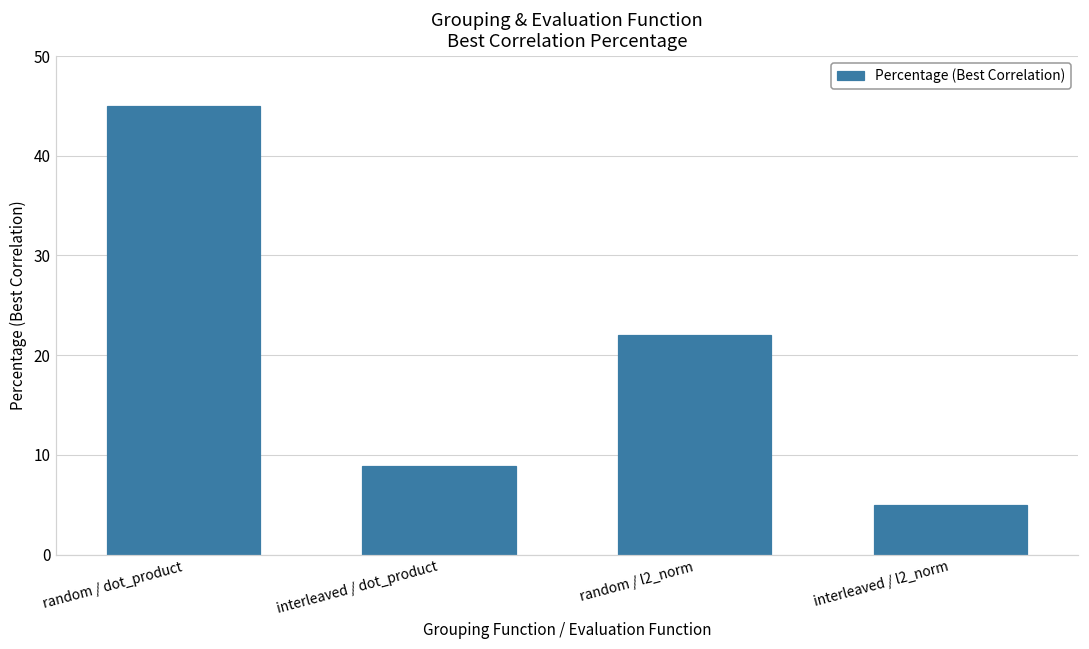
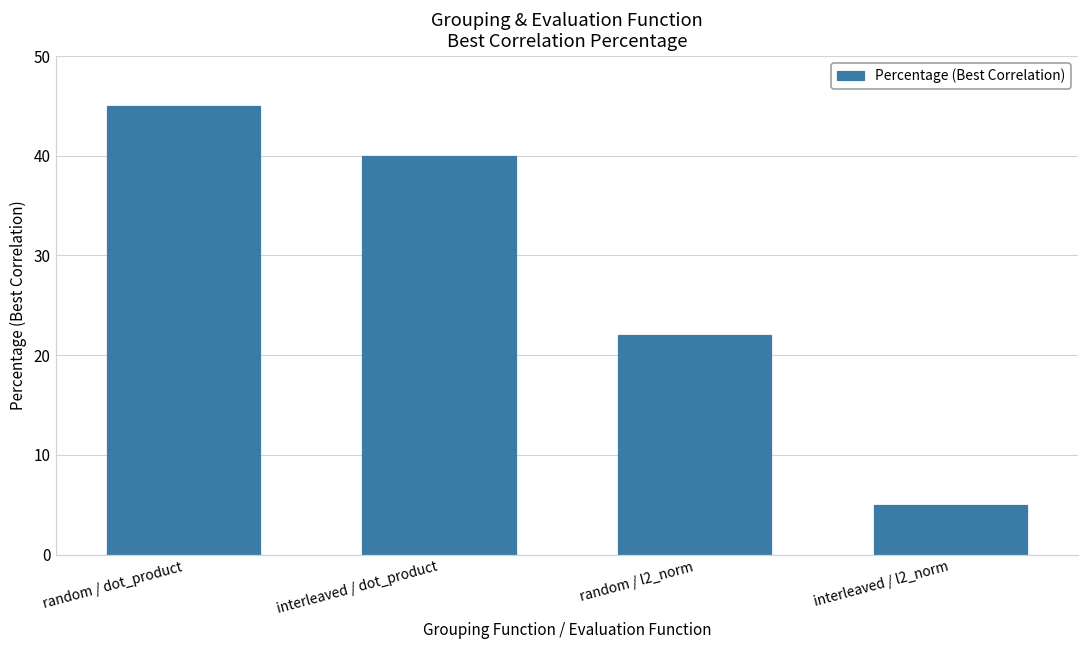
interleaved / dot_product: 9 -> 40
